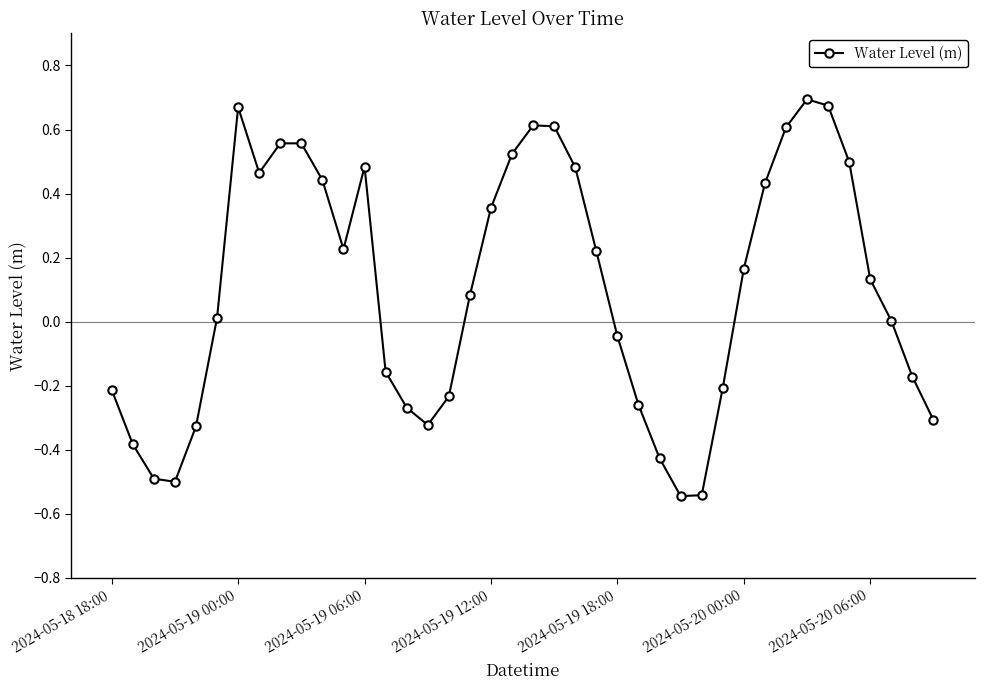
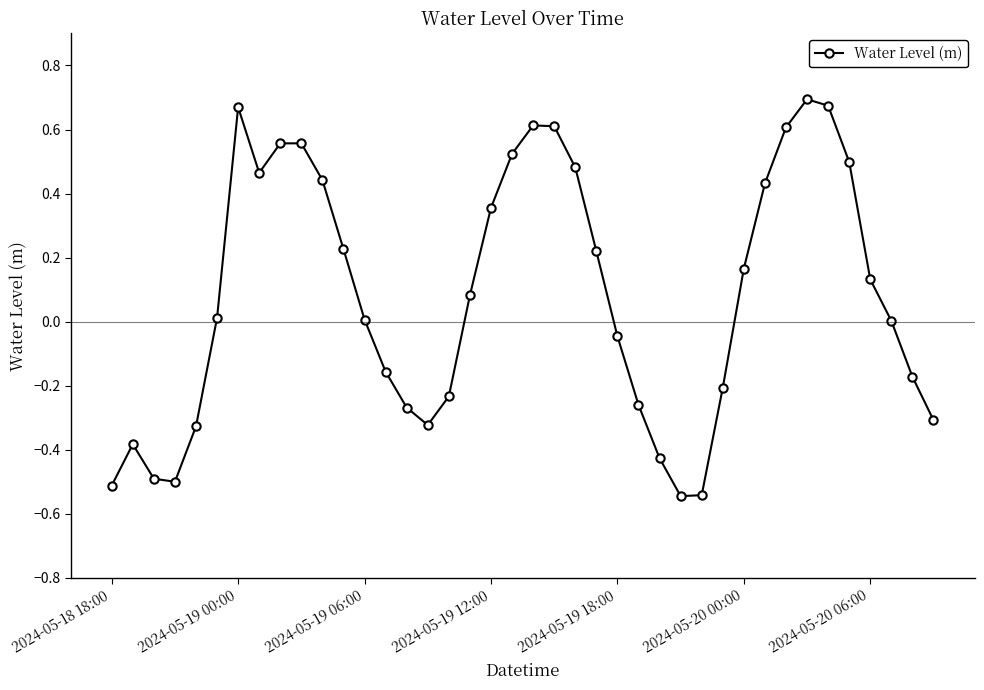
2024-05-18 18:00: -0.21 -> -0.51
2024-05-19 06:00: 0.48 -> 0.01
